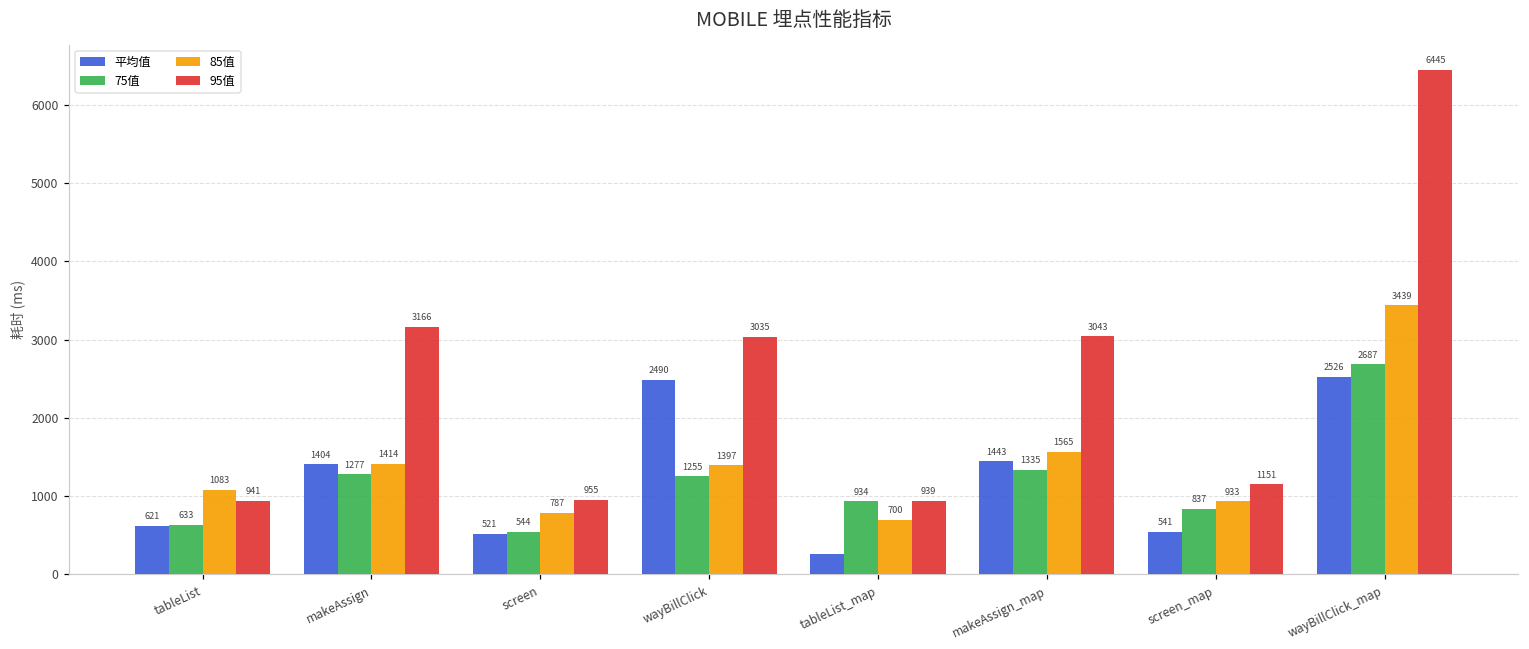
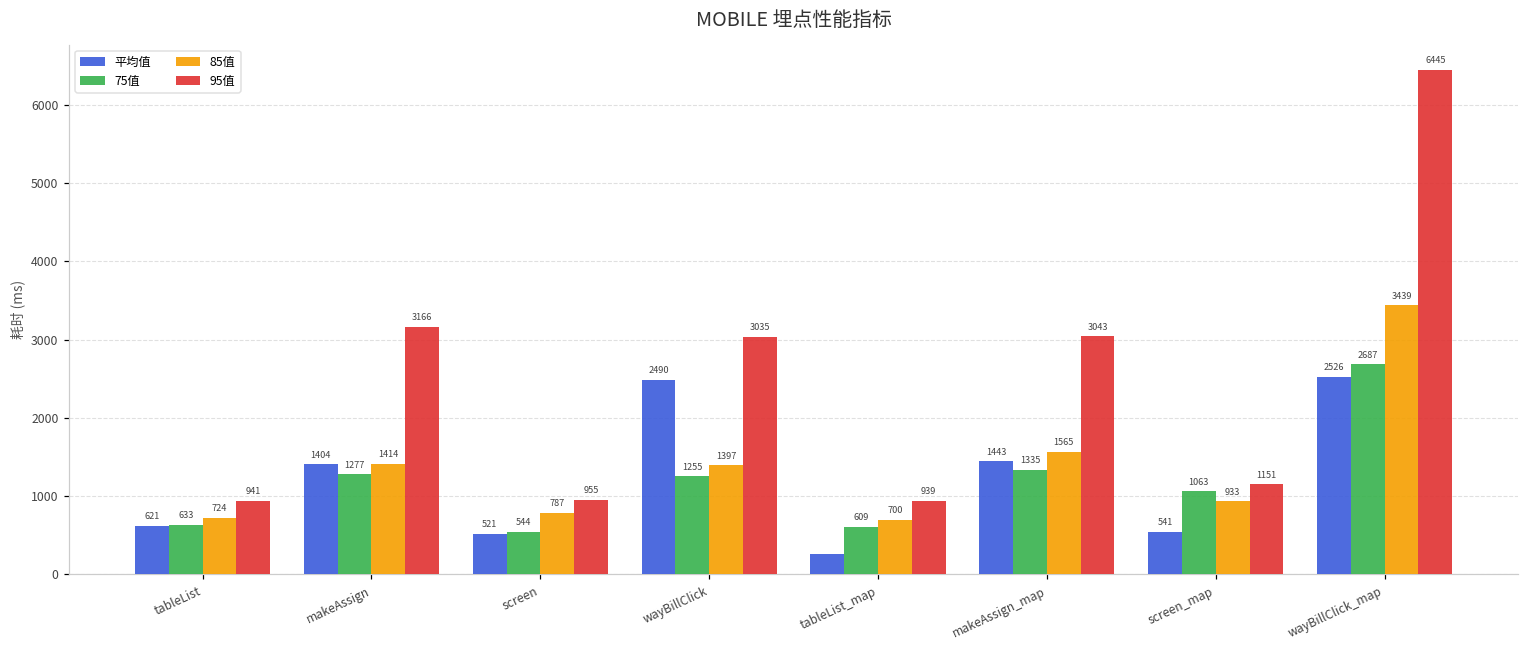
85值, tableList: 1083 -> 724
75值, tableList_map: 934 -> 609
75值, screen_map: 837 -> 1063
